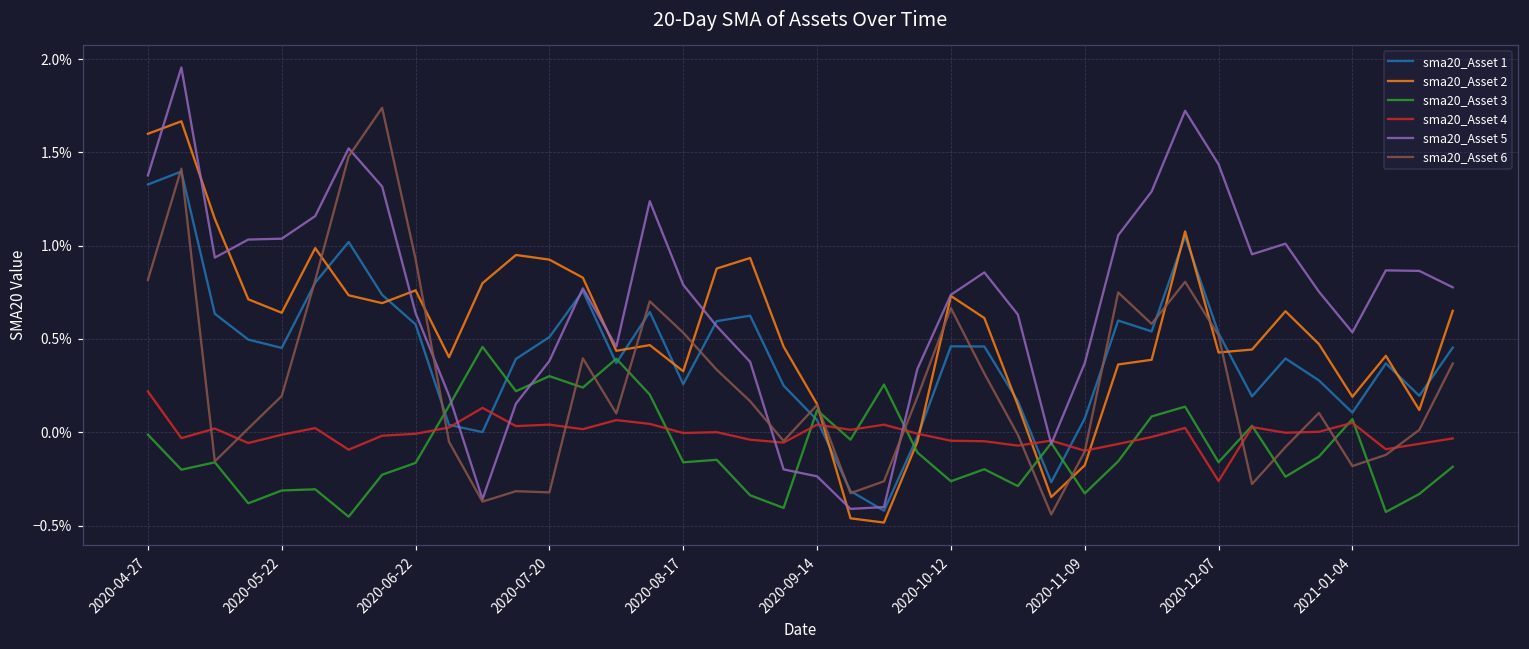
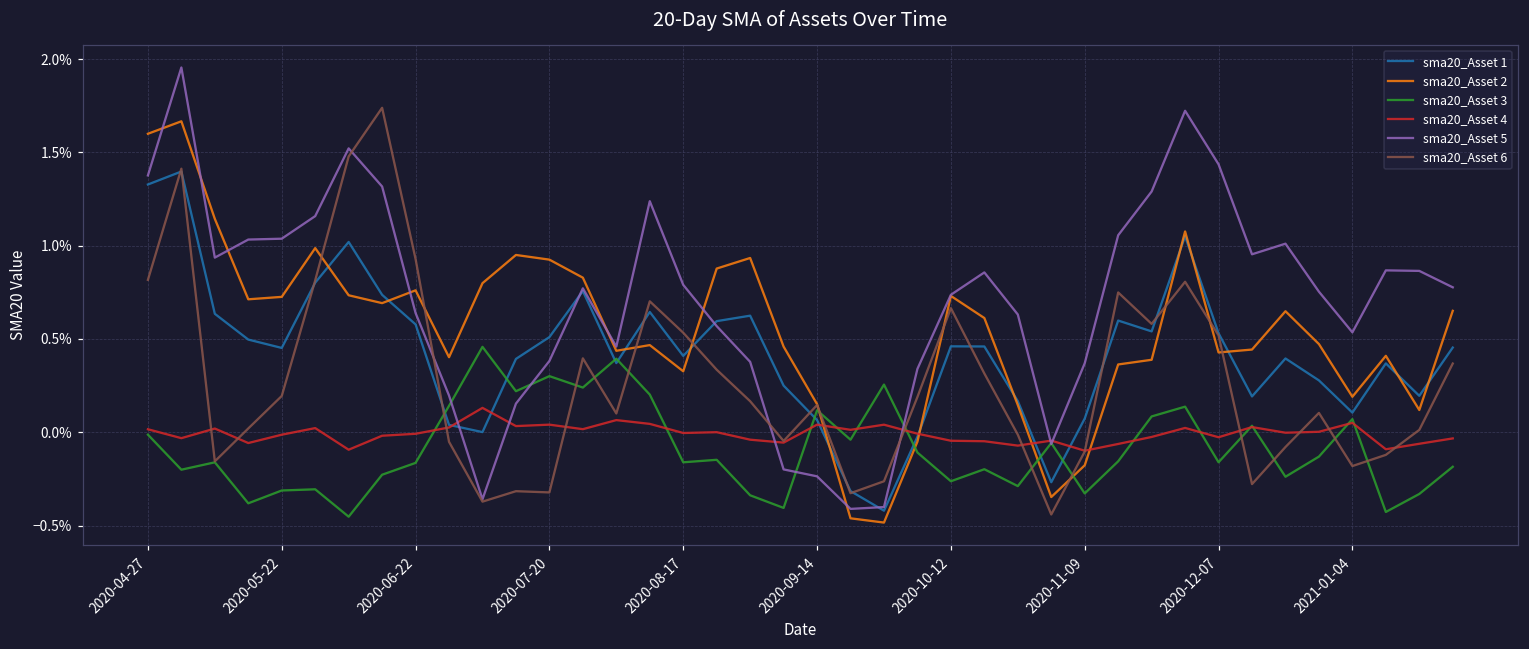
sma20_Asset 4, 2020-04-27: 0.22% -> 0.02%
sma20_Asset 2, 2020-05-22: 0.64% -> 0.73%
sma20_Asset 1, 2020-08-17: 0.26% -> 0.41%
sma20_Asset 4, 2020-12-07: -0.26% -> -0.03%
